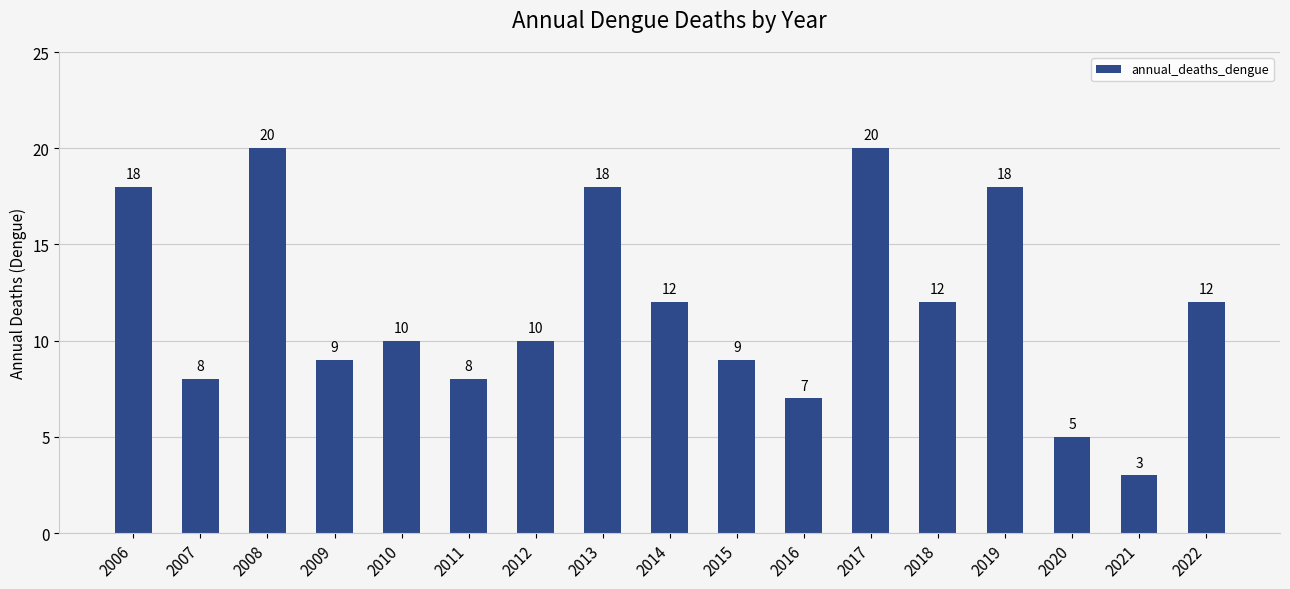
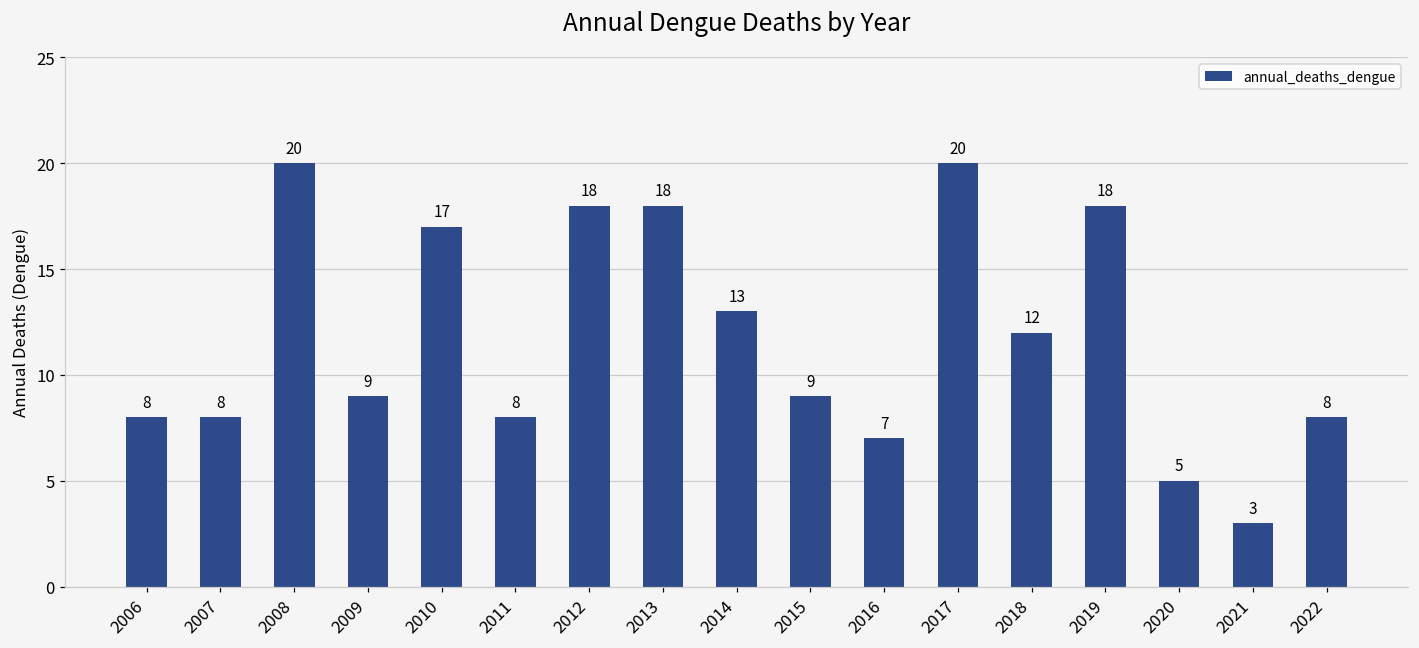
2006: 18 -> 8
2010: 10 -> 17
2012: 10 -> 18
2014: 12 -> 13
2022: 12 -> 8
